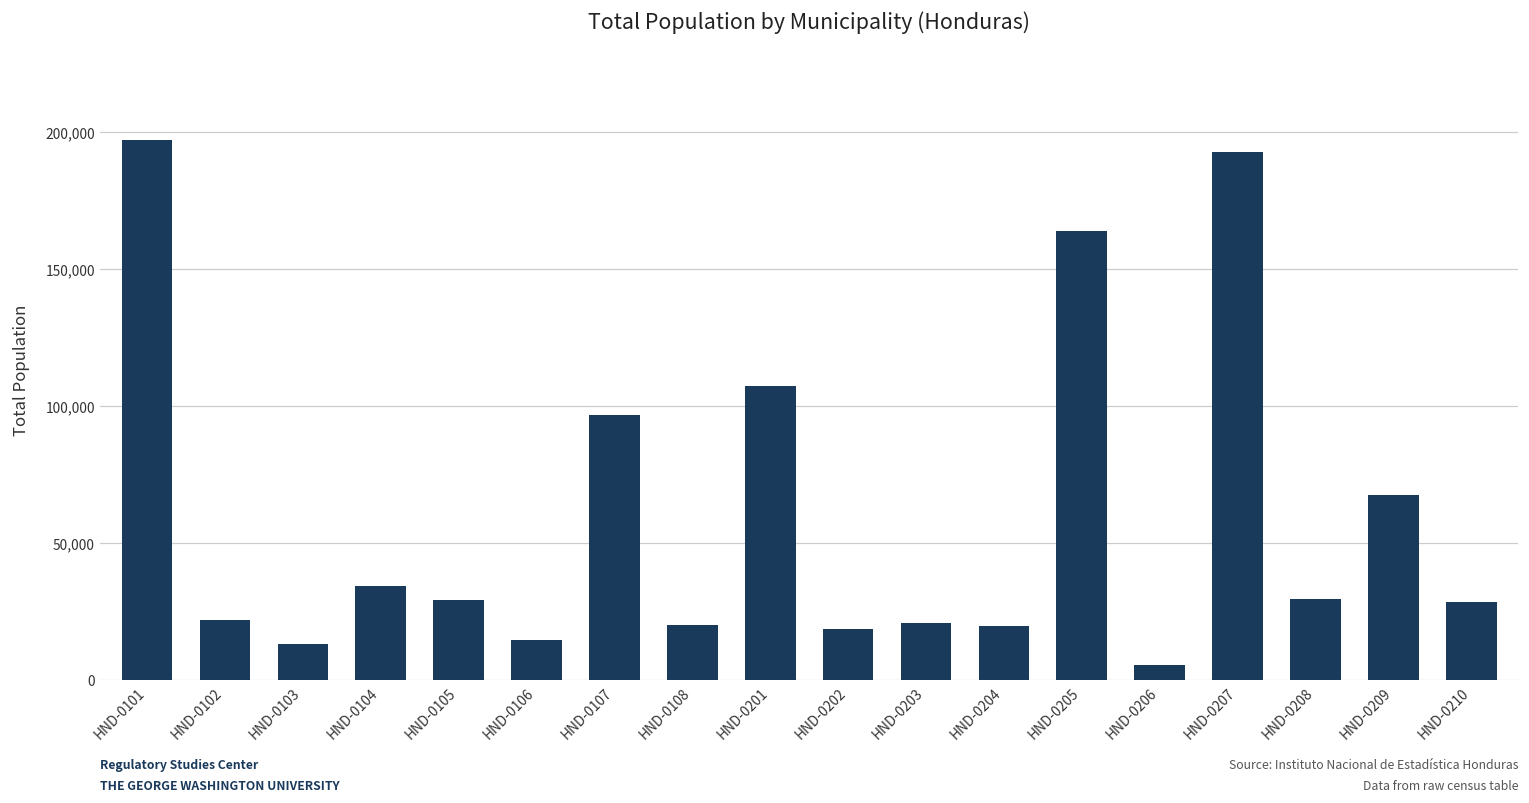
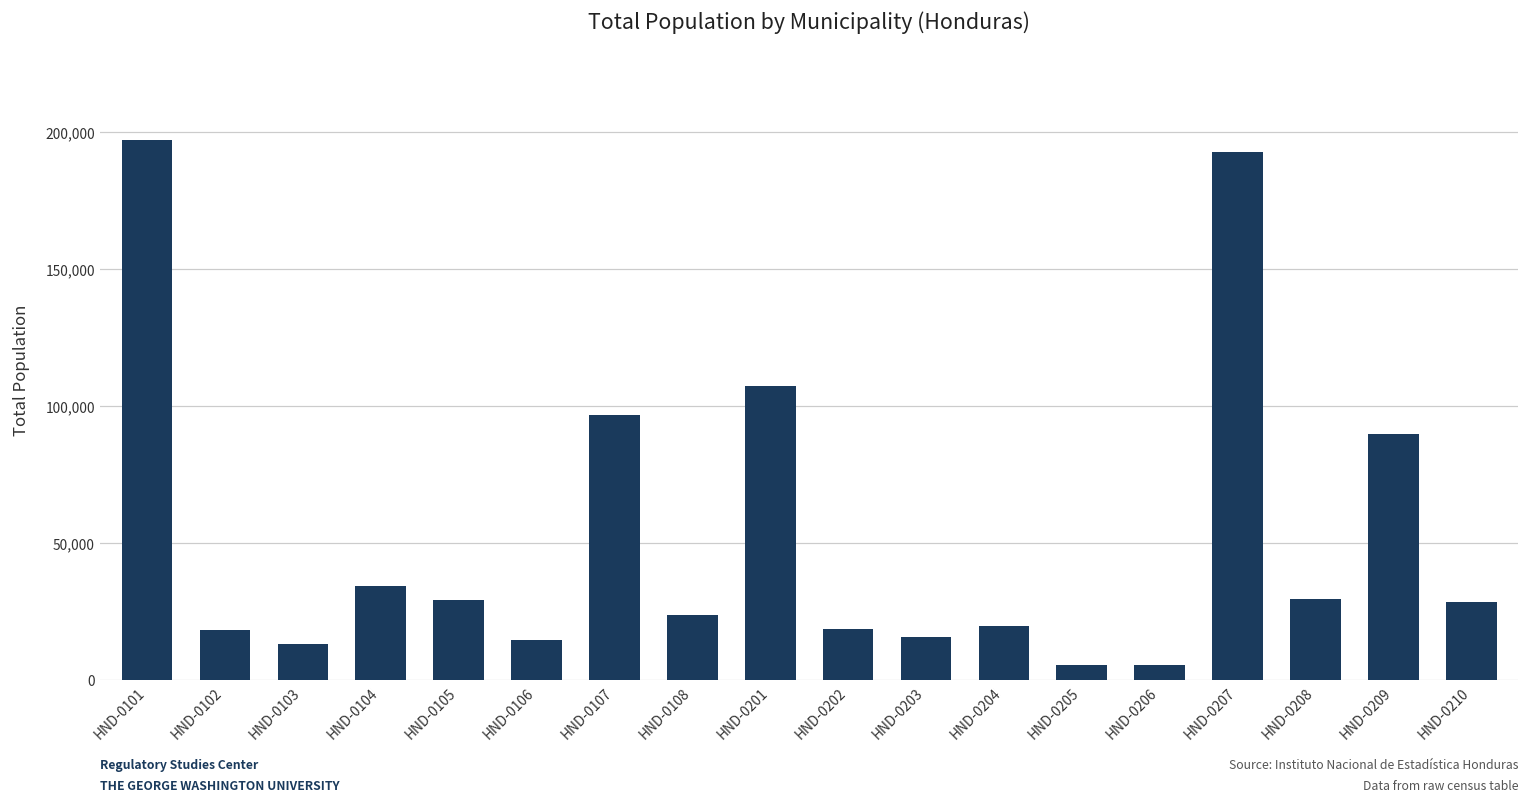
HND-0102: 22,000 -> 18,000
HND-0108: 20,000 -> 24,000
HND-0203: 21,000 -> 16,000
HND-0205: 164,000 -> 5,000
HND-0209: 67,000 -> 90,000
